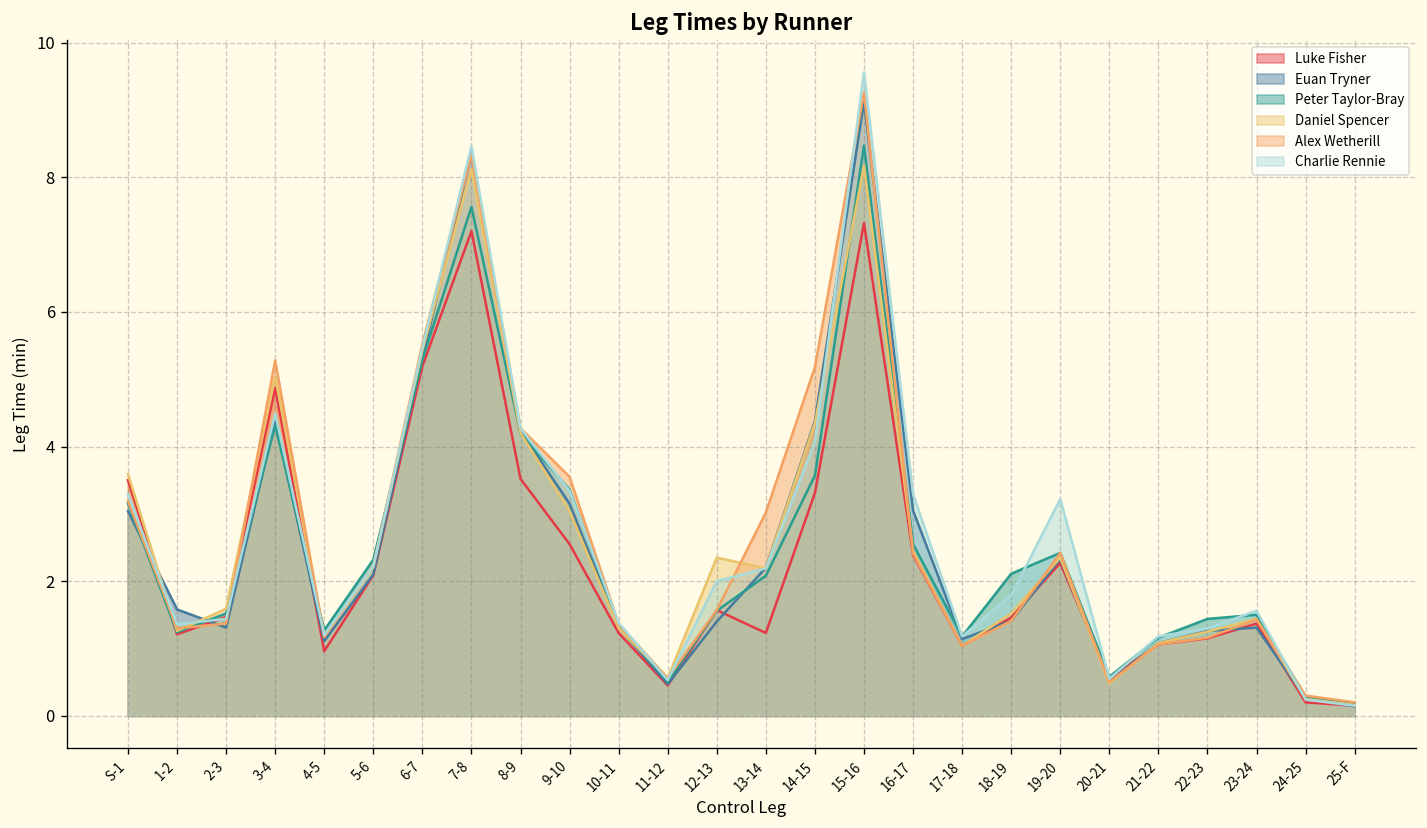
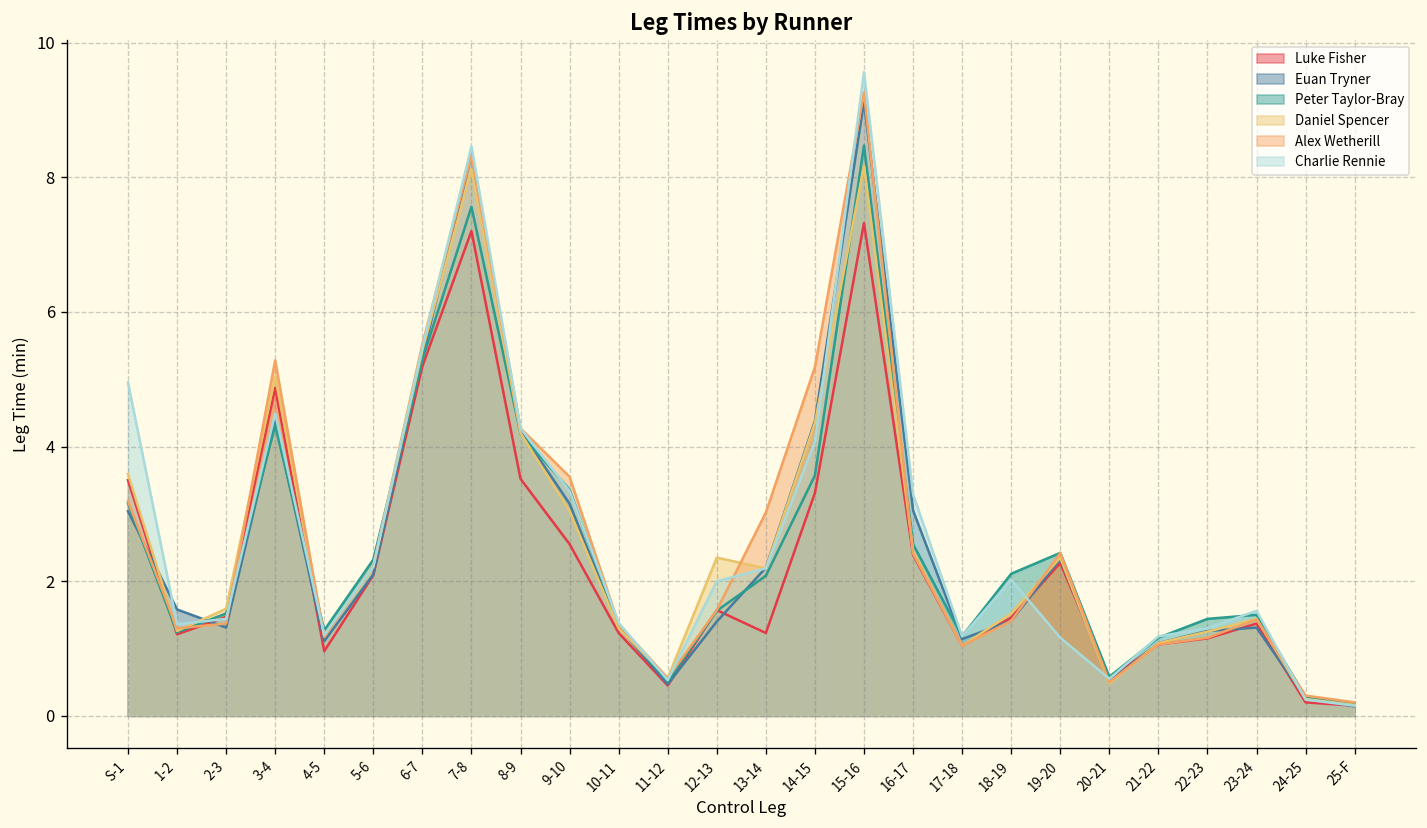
Charlie Rennie, S-1: 3.3 -> 5.0
Charlie Rennie, 18-19: 1.8 -> 2.0
Charlie Rennie, 19-20: 3.2 -> 1.2
